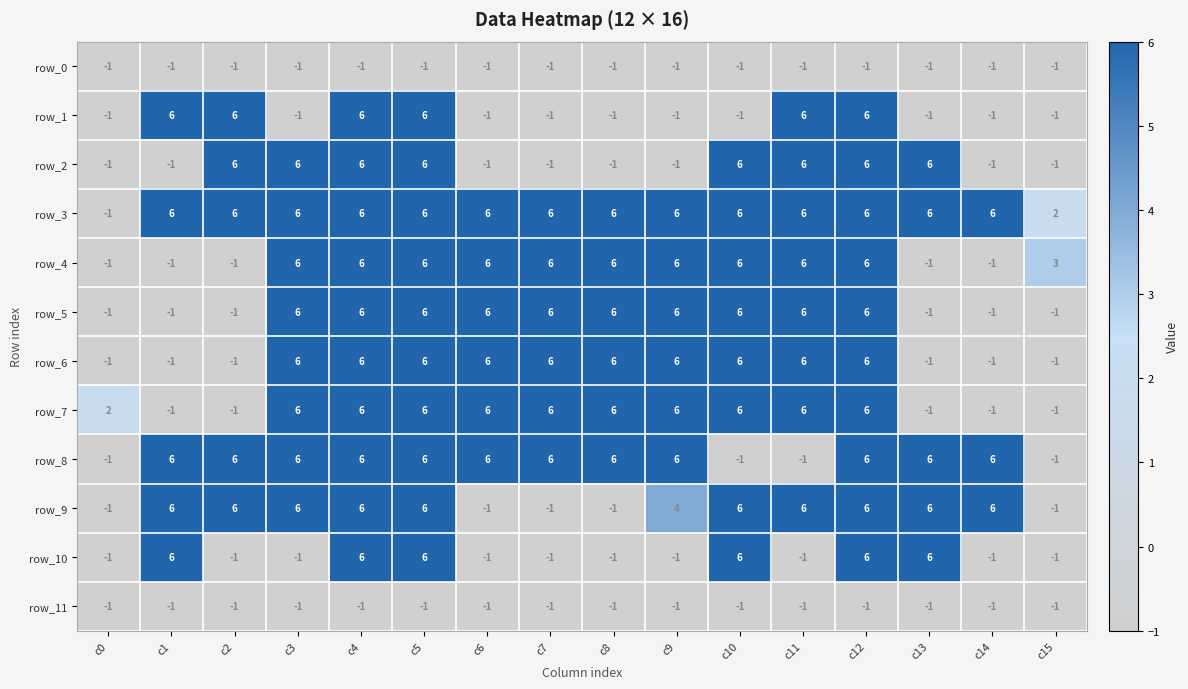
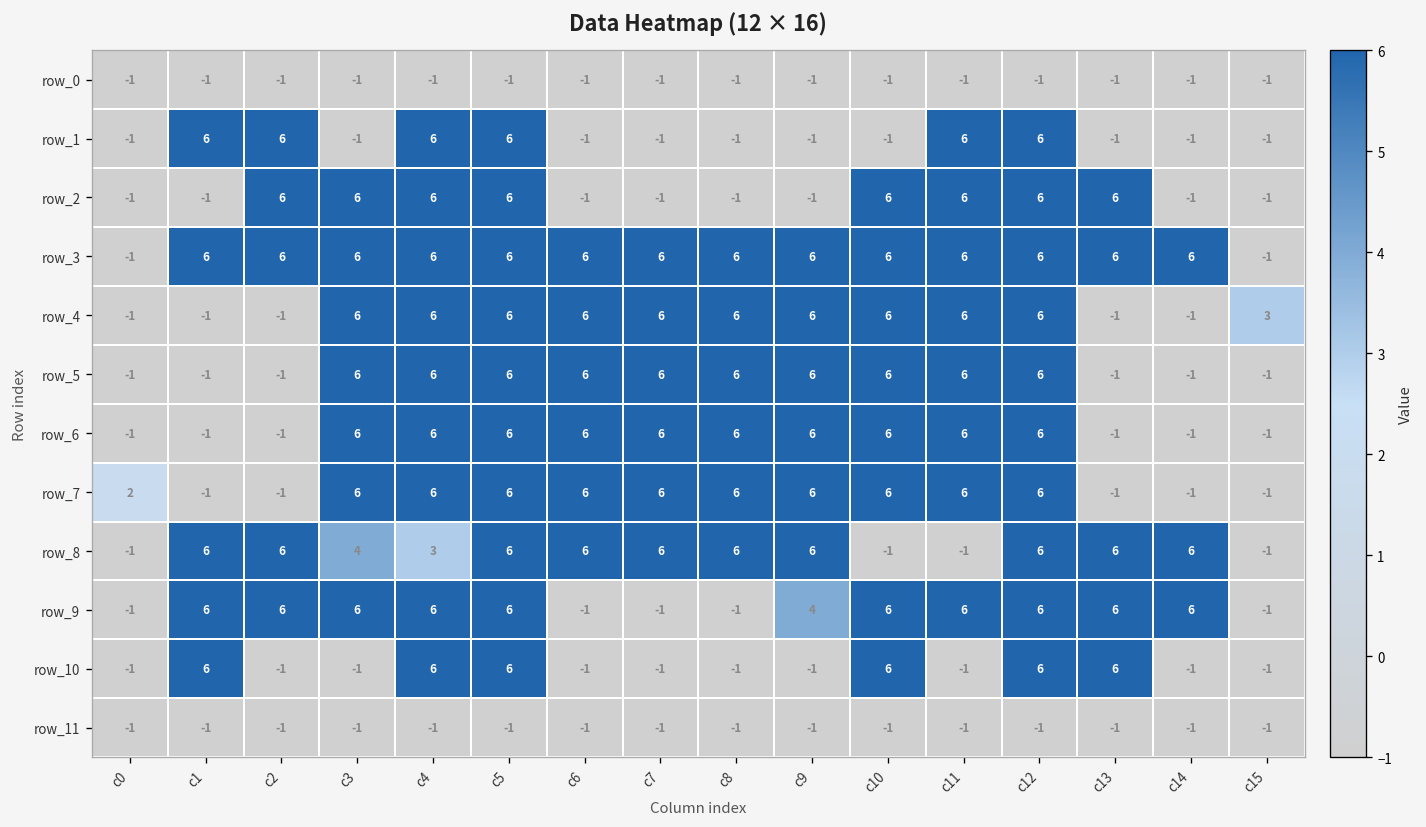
row_3, c15: 2 -> -1
row_8, c3: 6 -> 4
row_8, c4: 6 -> 3
